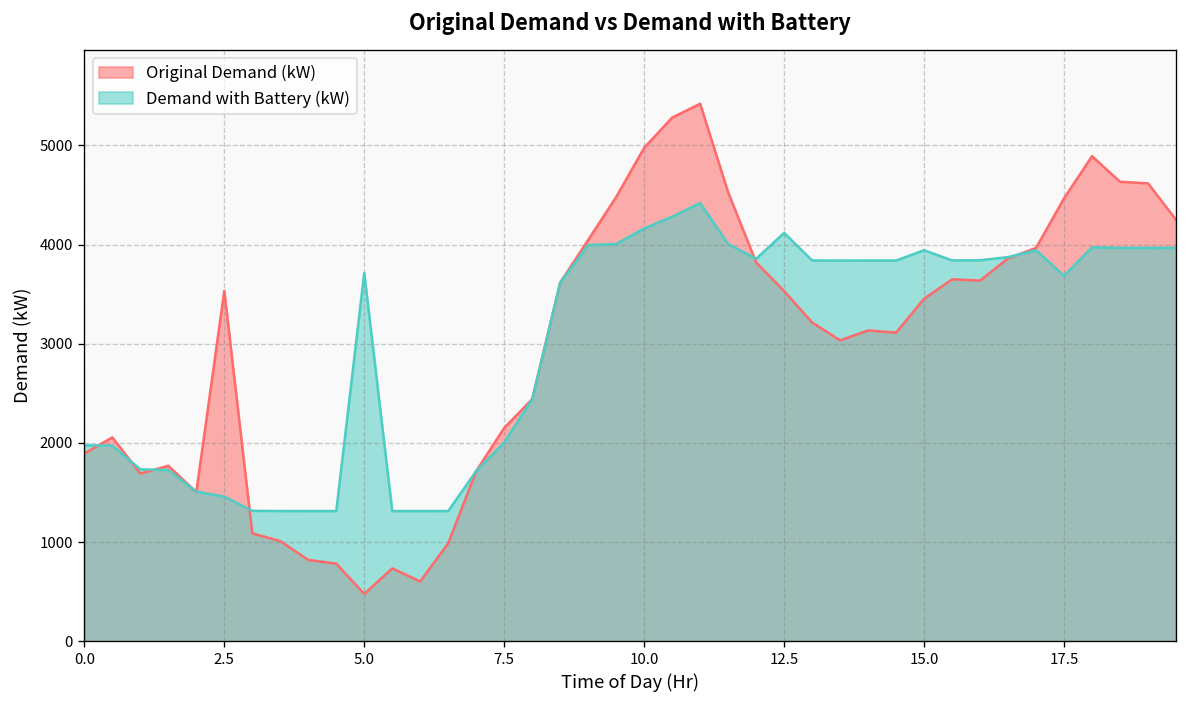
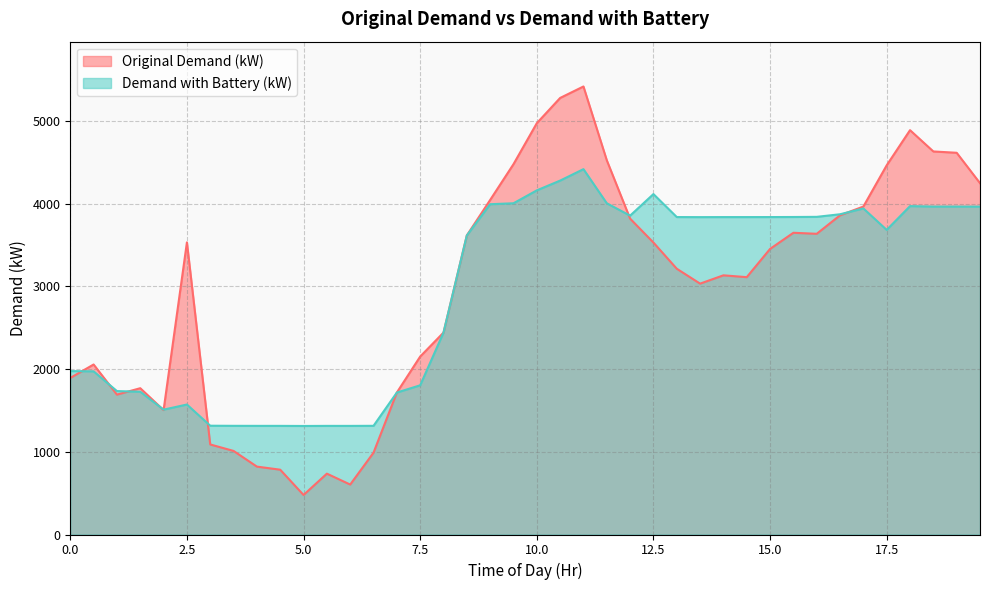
Demand with Battery (kW), 2.5: 1500 -> 1600
Demand with Battery (kW), 5.0: 3700 -> 1300
Demand with Battery (kW), 7.5: 2000 -> 1800
Demand with Battery (kW), 15.0: 3900 -> 3800
